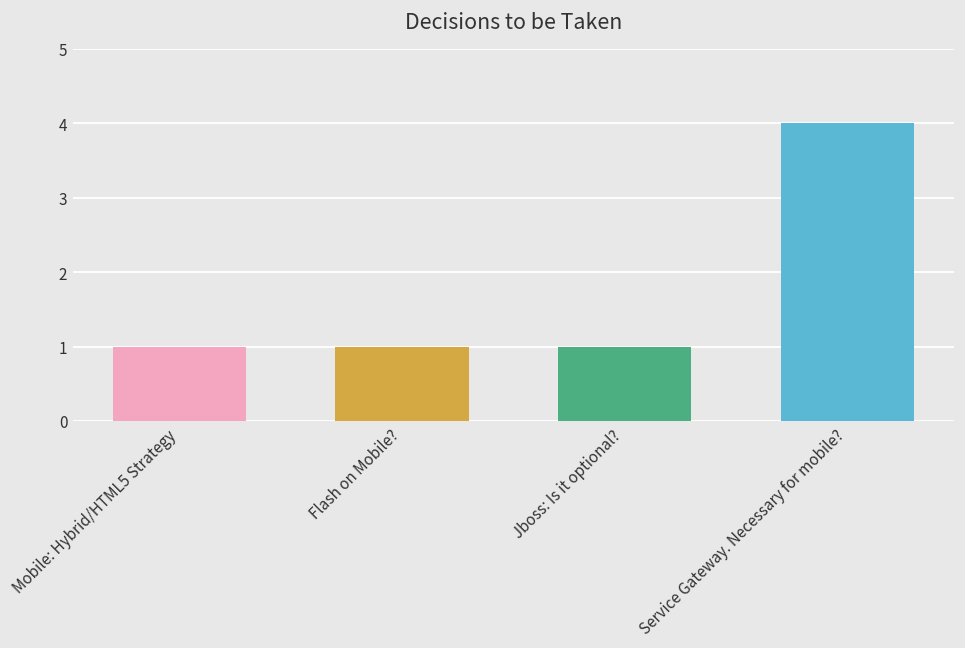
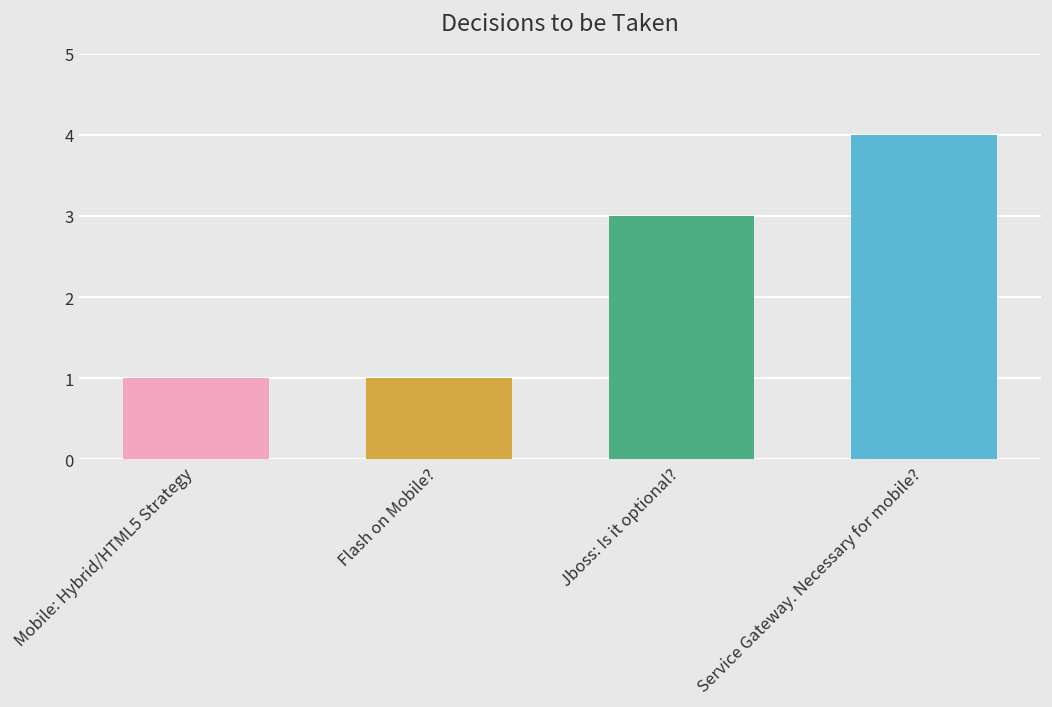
Jboss: Is it optional?: 1 -> 3
